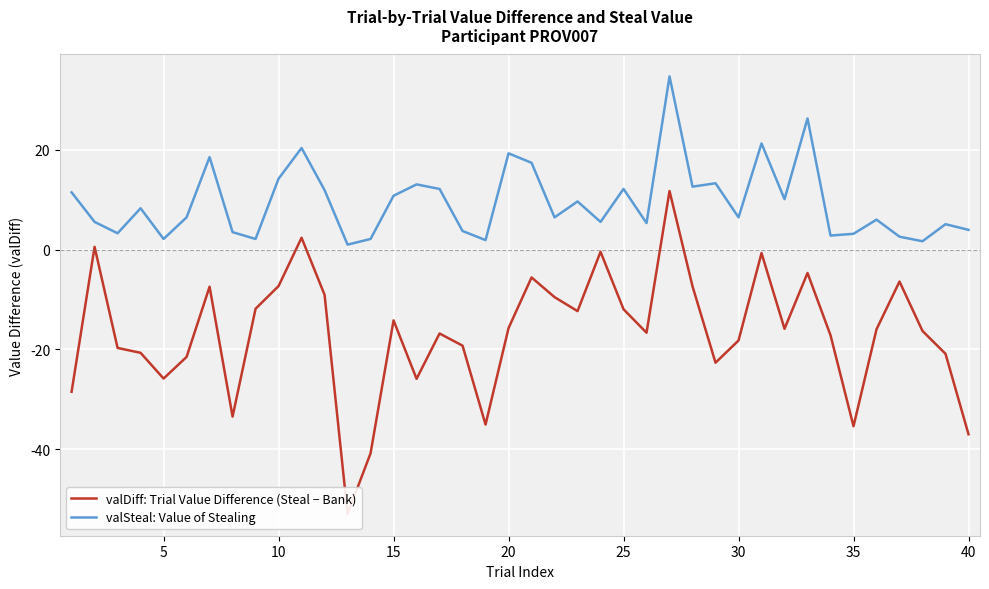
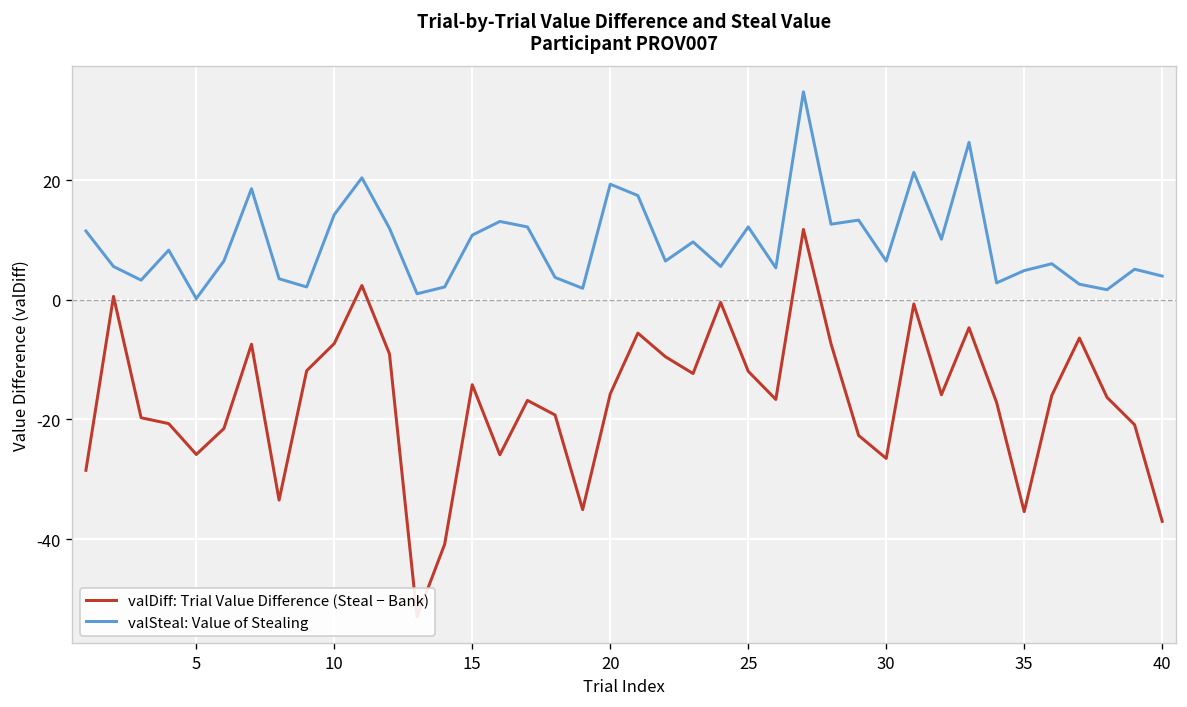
valSteal: Value of Stealing, 5: 2 -> 0
valDiff: Trial Value Difference (Steal − Bank), 30: -18 -> -27
valSteal: Value of Stealing, 35: 3 -> 5
